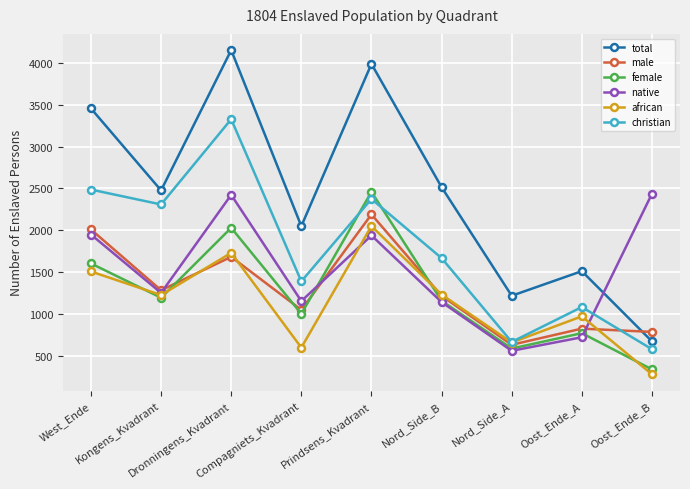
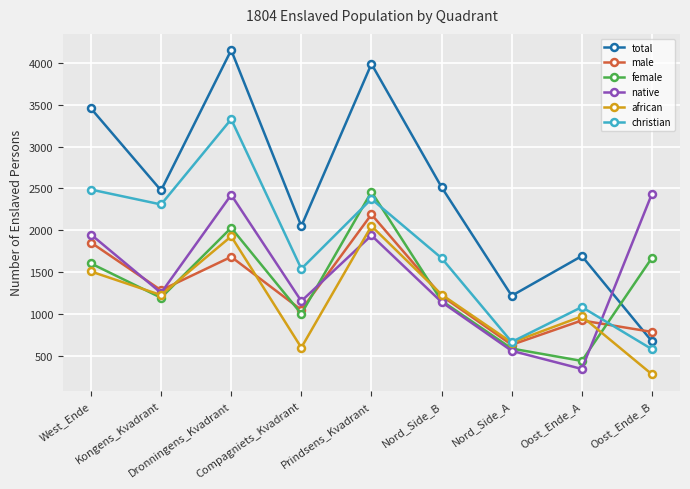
male, West_Ende: 2000 -> 1900
african, Dronningens_Kvadrant: 1700 -> 1900
christian, Compagniets_Kvadrant: 1400 -> 1500
total, Oost_Ende_A: 1500 -> 1700
male, Oost_Ende_A: 800 -> 900
female, Oost_Ende_A: 800 -> 400
native, Oost_Ende_A: 700 -> 300
female, Oost_Ende_B: 300 -> 1700
